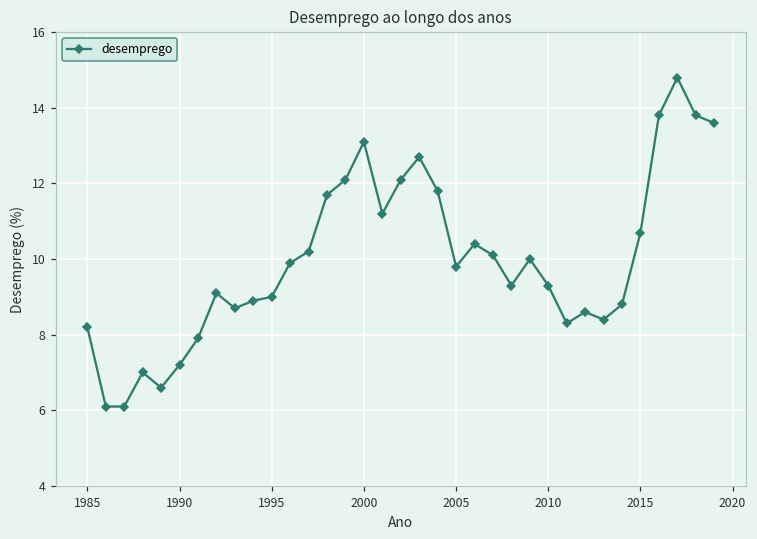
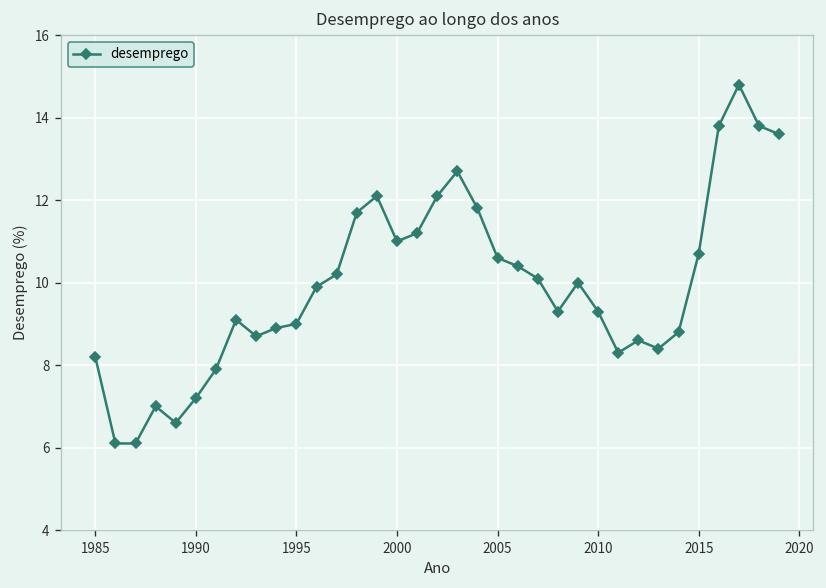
2000: 13.1 -> 11.0
2005: 9.8 -> 10.6
